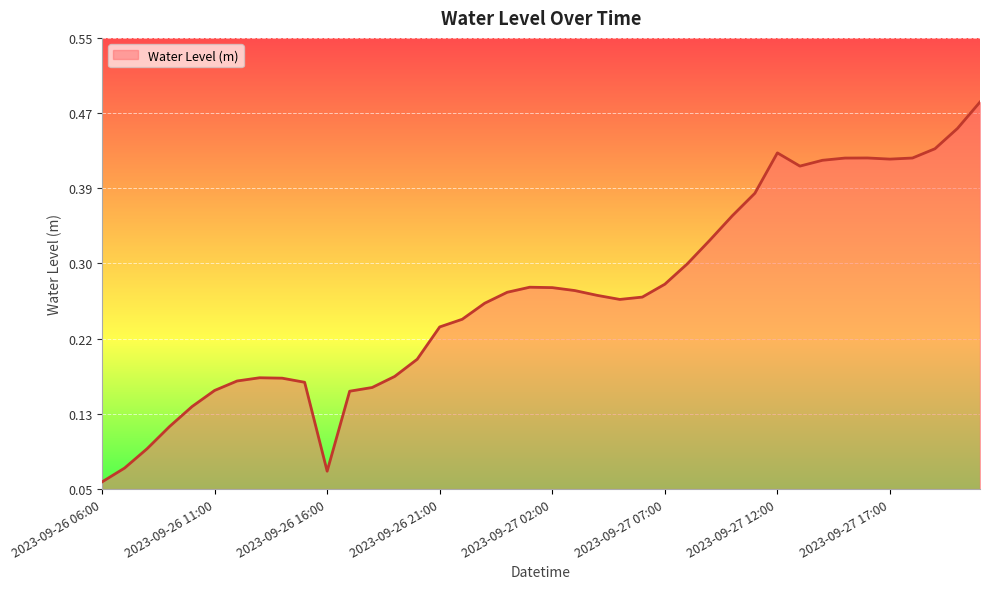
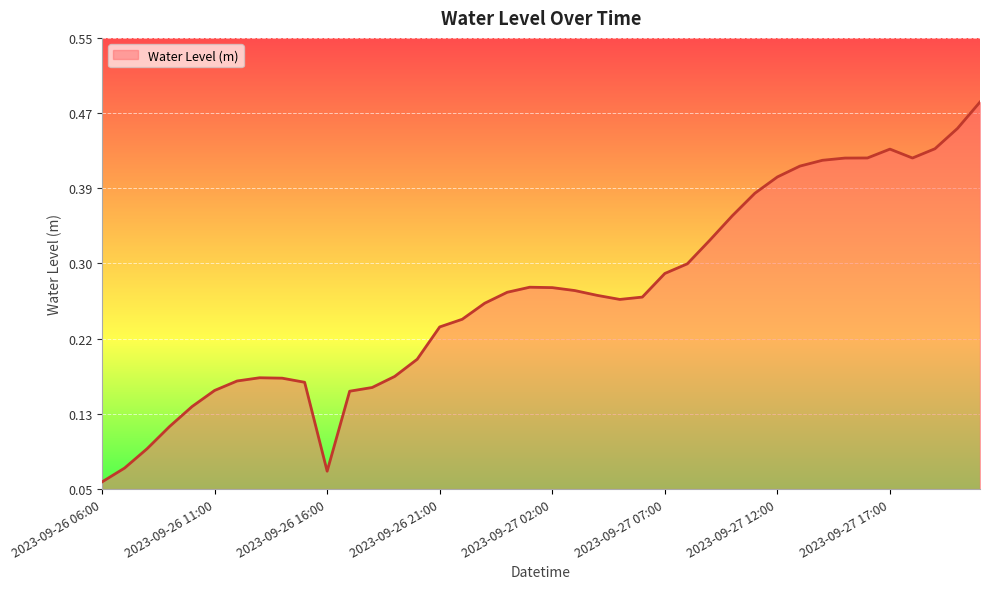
2023-09-27 07:00: 0.28 -> 0.29
2023-09-27 12:00: 0.43 -> 0.40
2023-09-27 17:00: 0.42 -> 0.43
